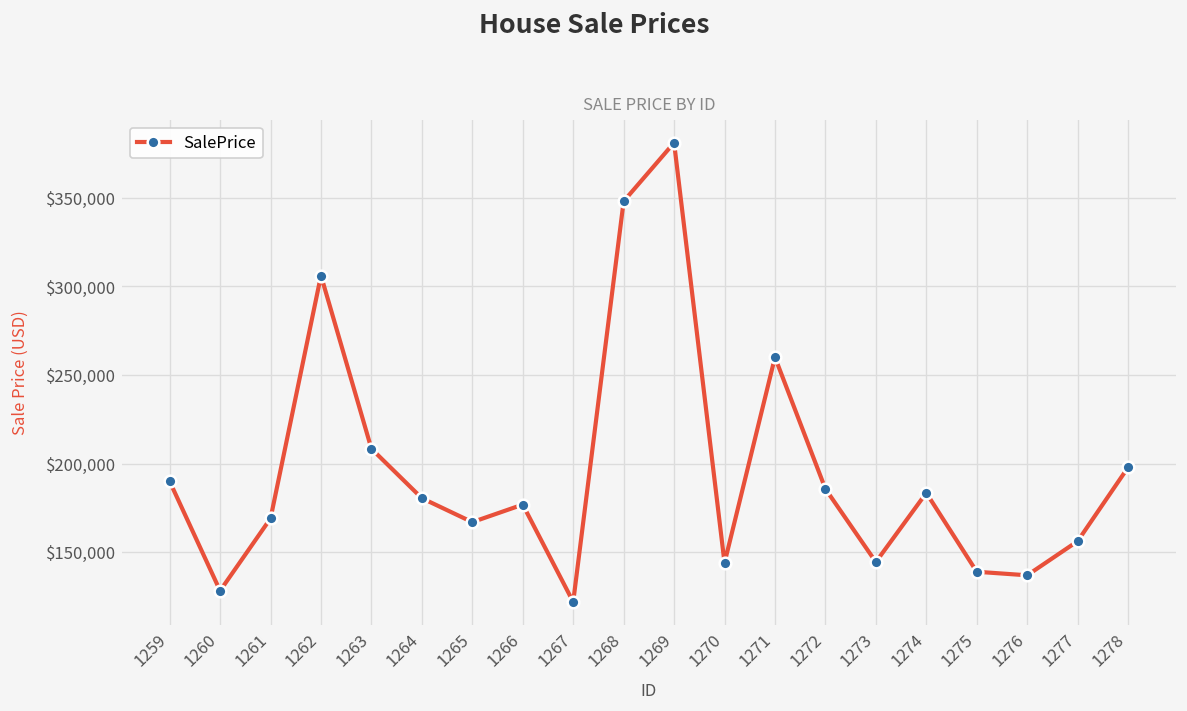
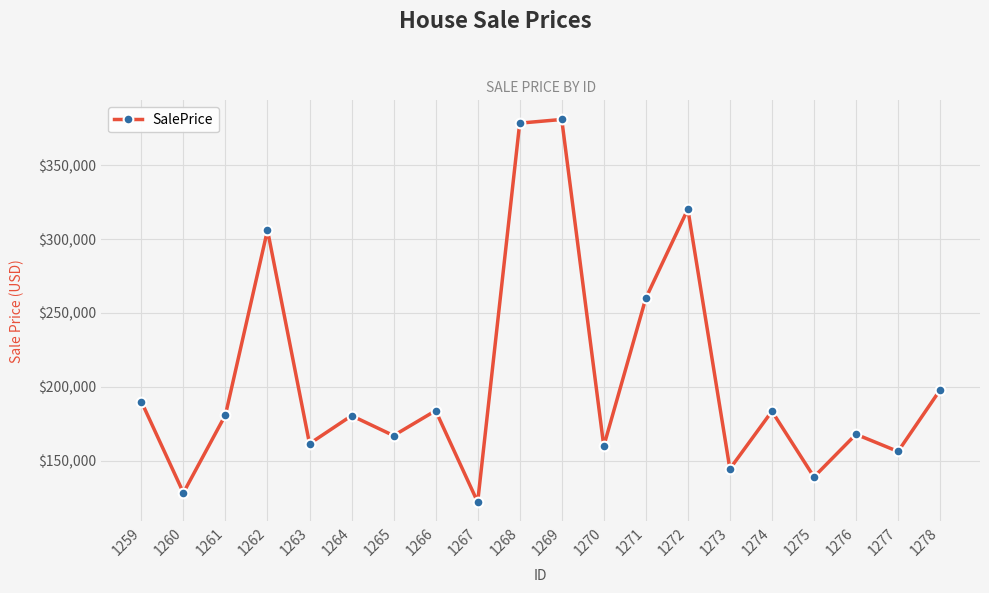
1261: $169,000 -> $181,000
1263: $208,000 -> $162,000
1266: $177,000 -> $184,000
1268: $348,000 -> $379,000
1270: $144,000 -> $160,000
1272: $186,000 -> $320,000
1276: $137,000 -> $168,000
